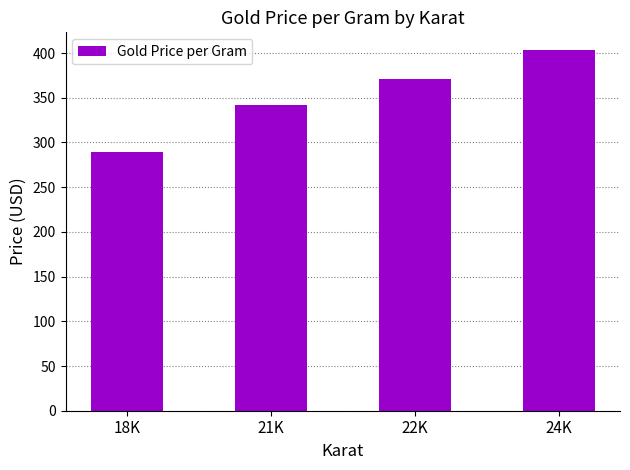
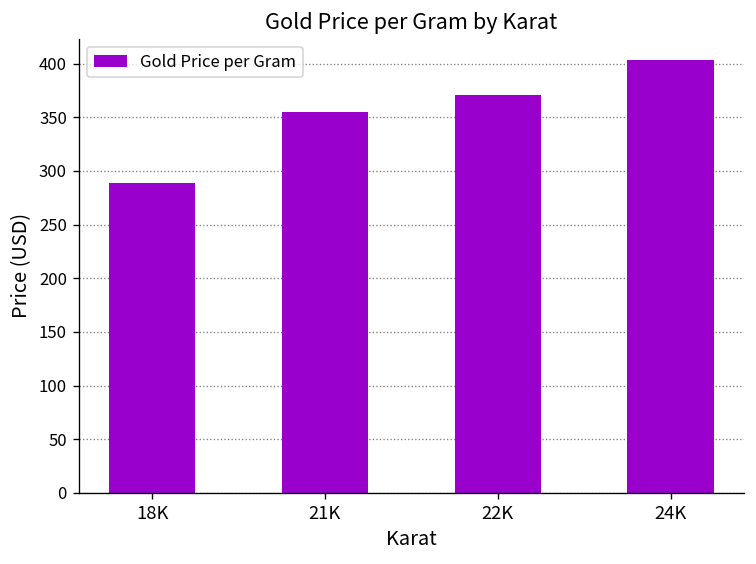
21K: 340 -> 350
